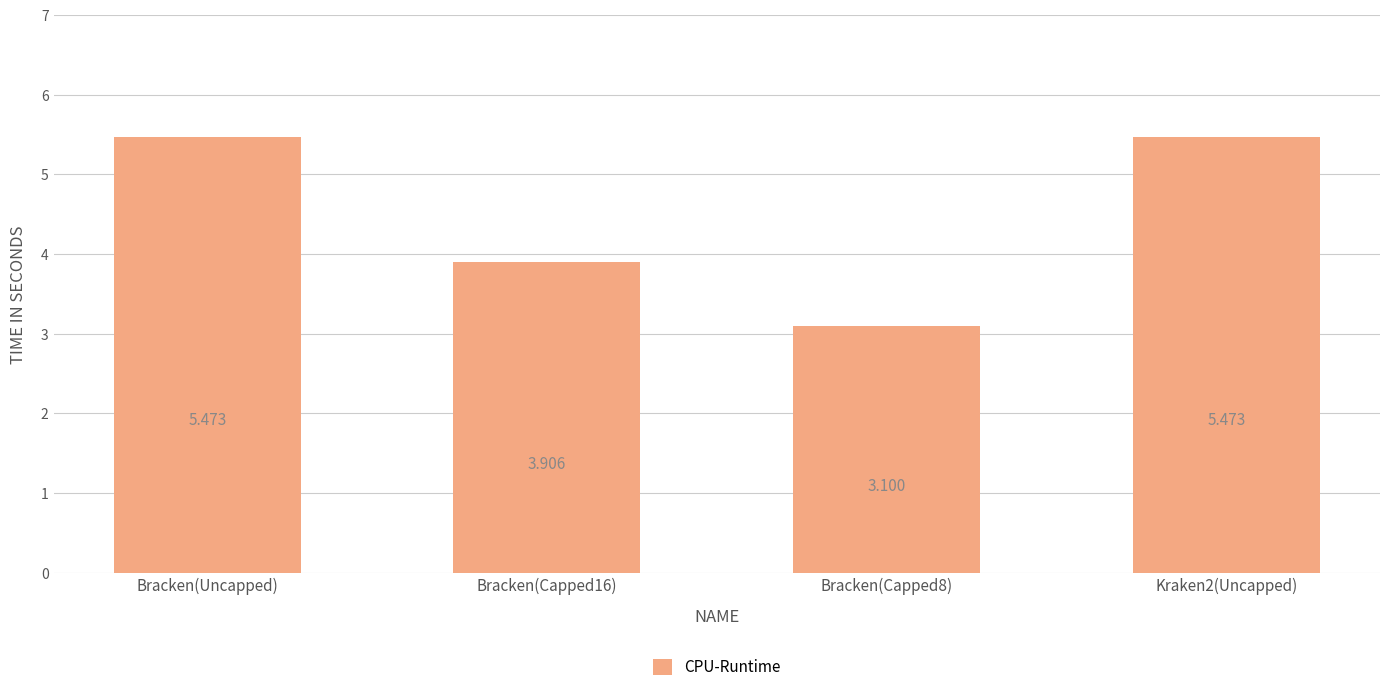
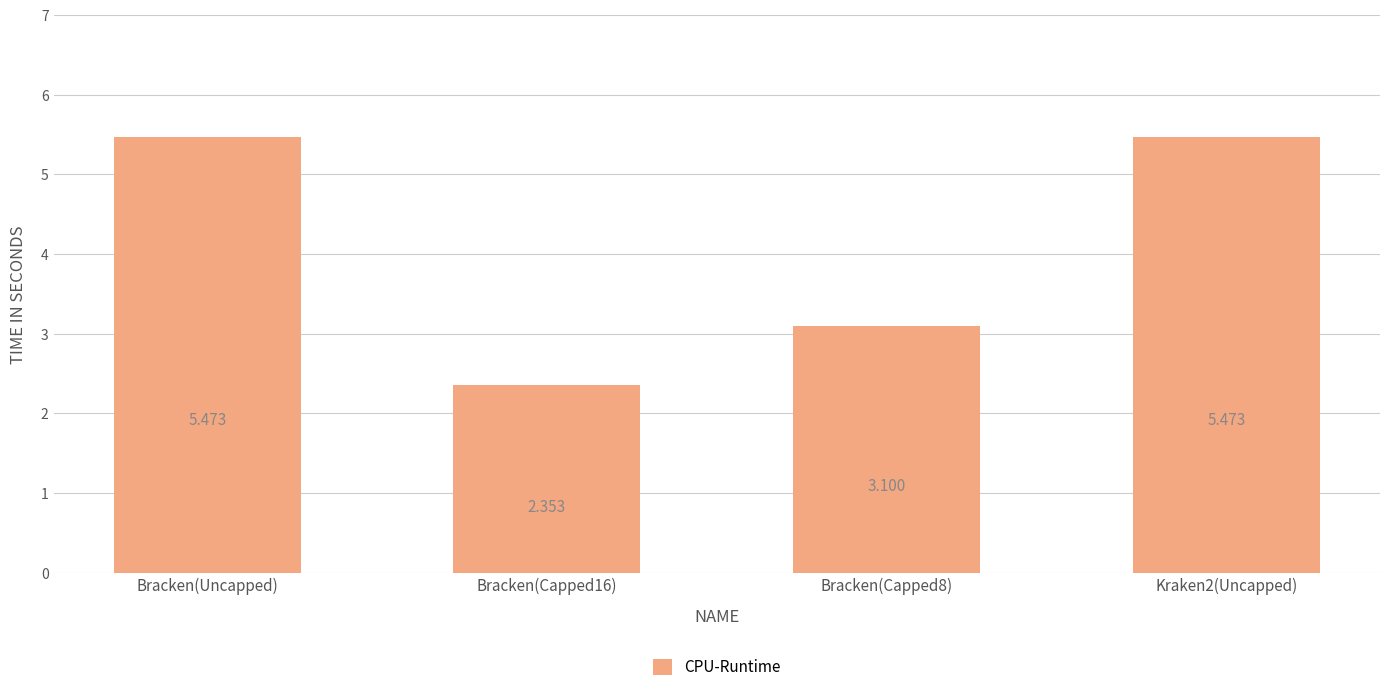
Bracken(Capped16): 3.906 -> 2.353
